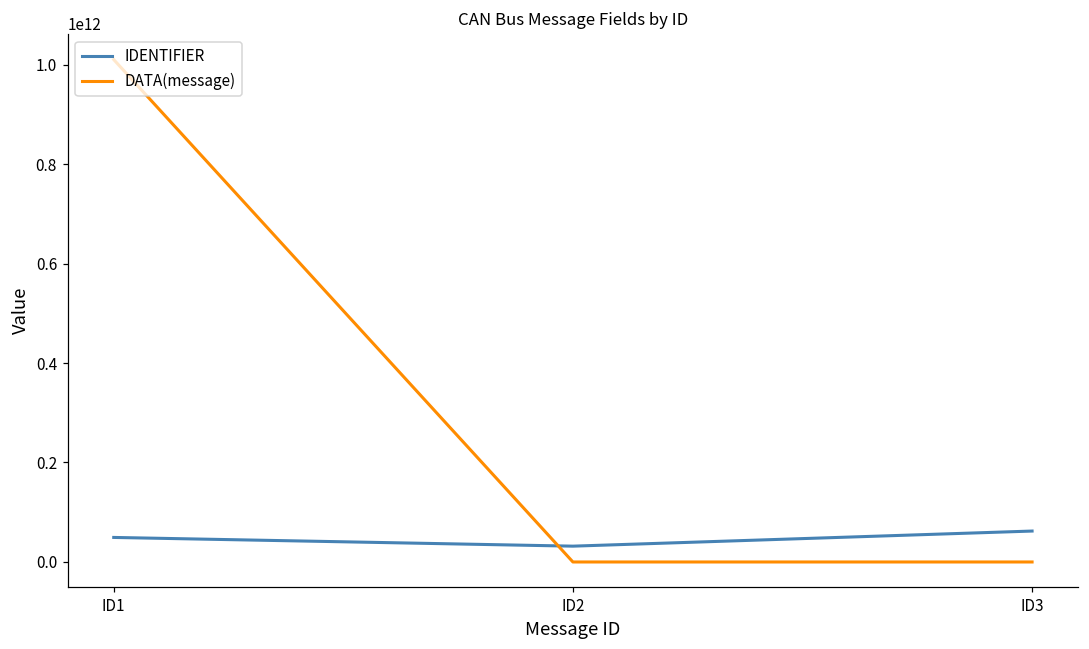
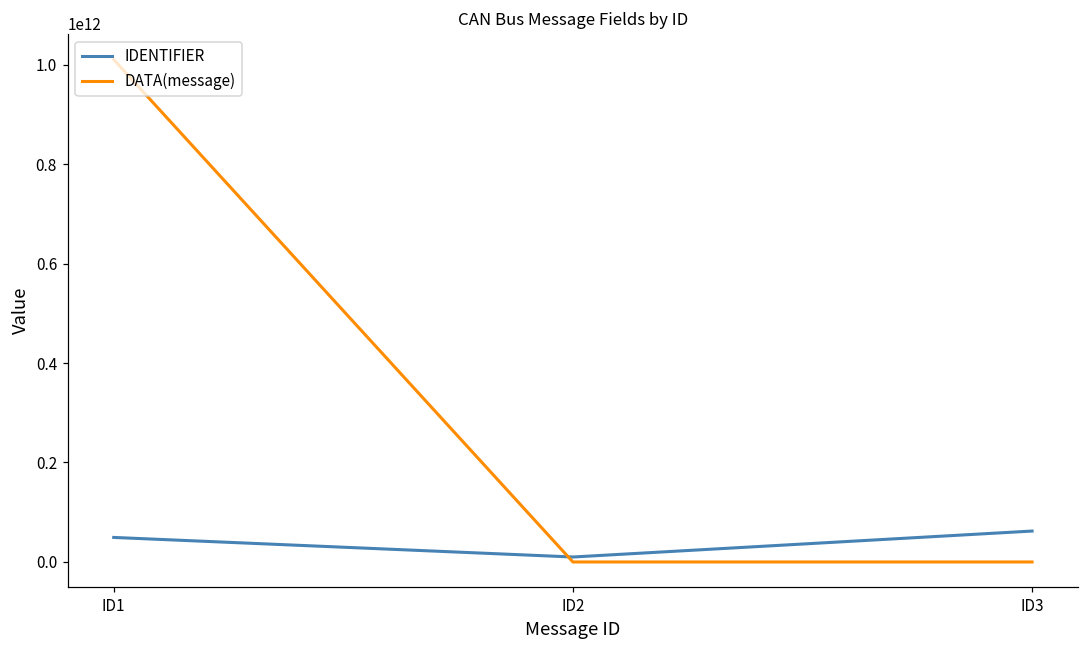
IDENTIFIER, ID2: 30000000000 -> 10000000000
